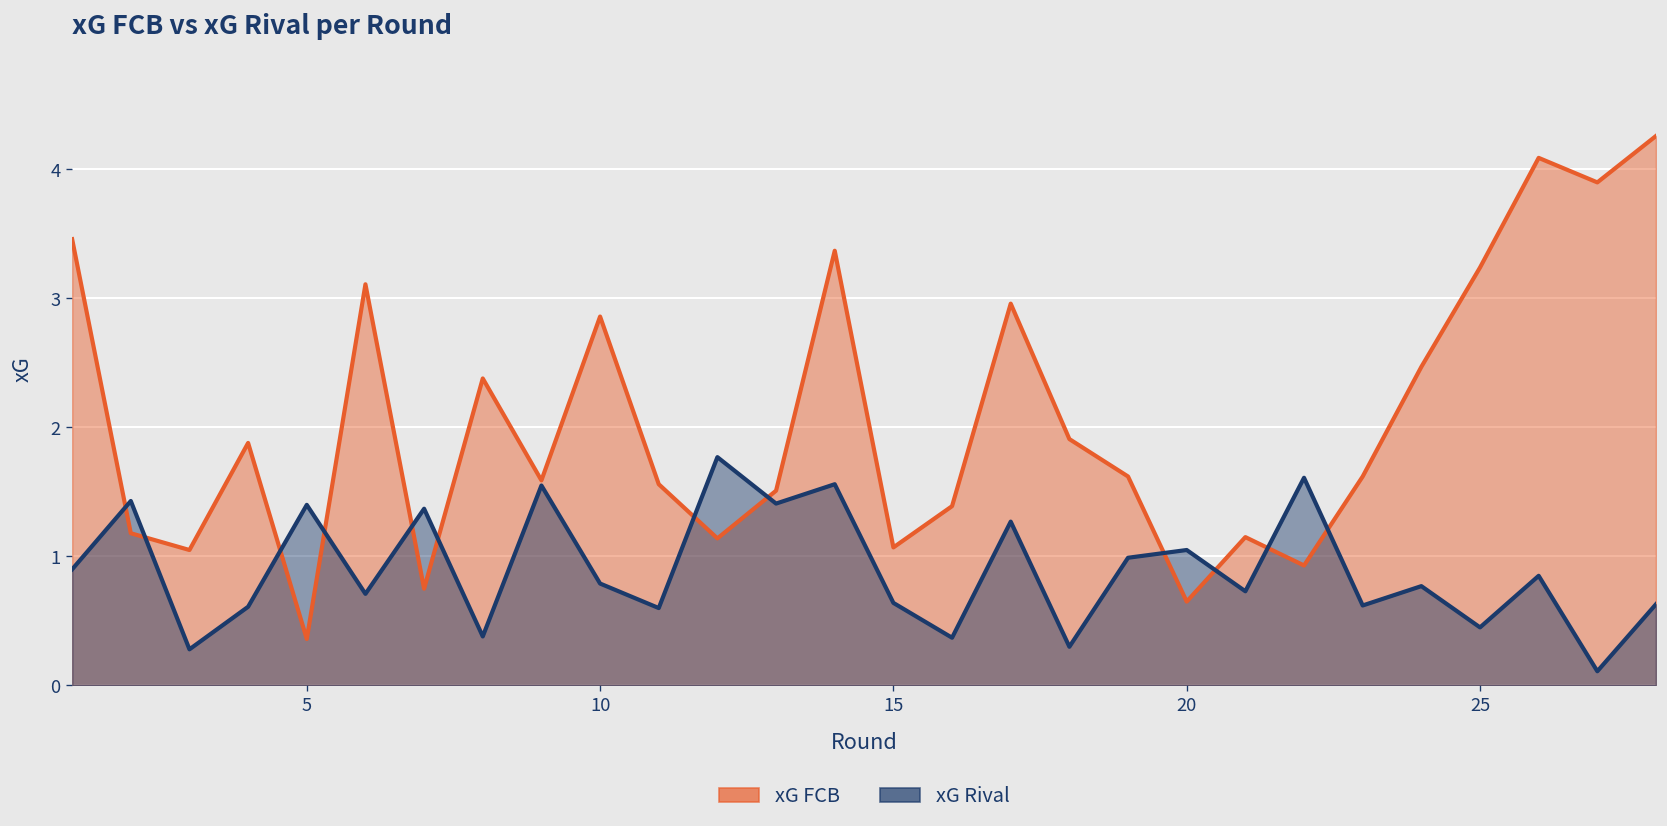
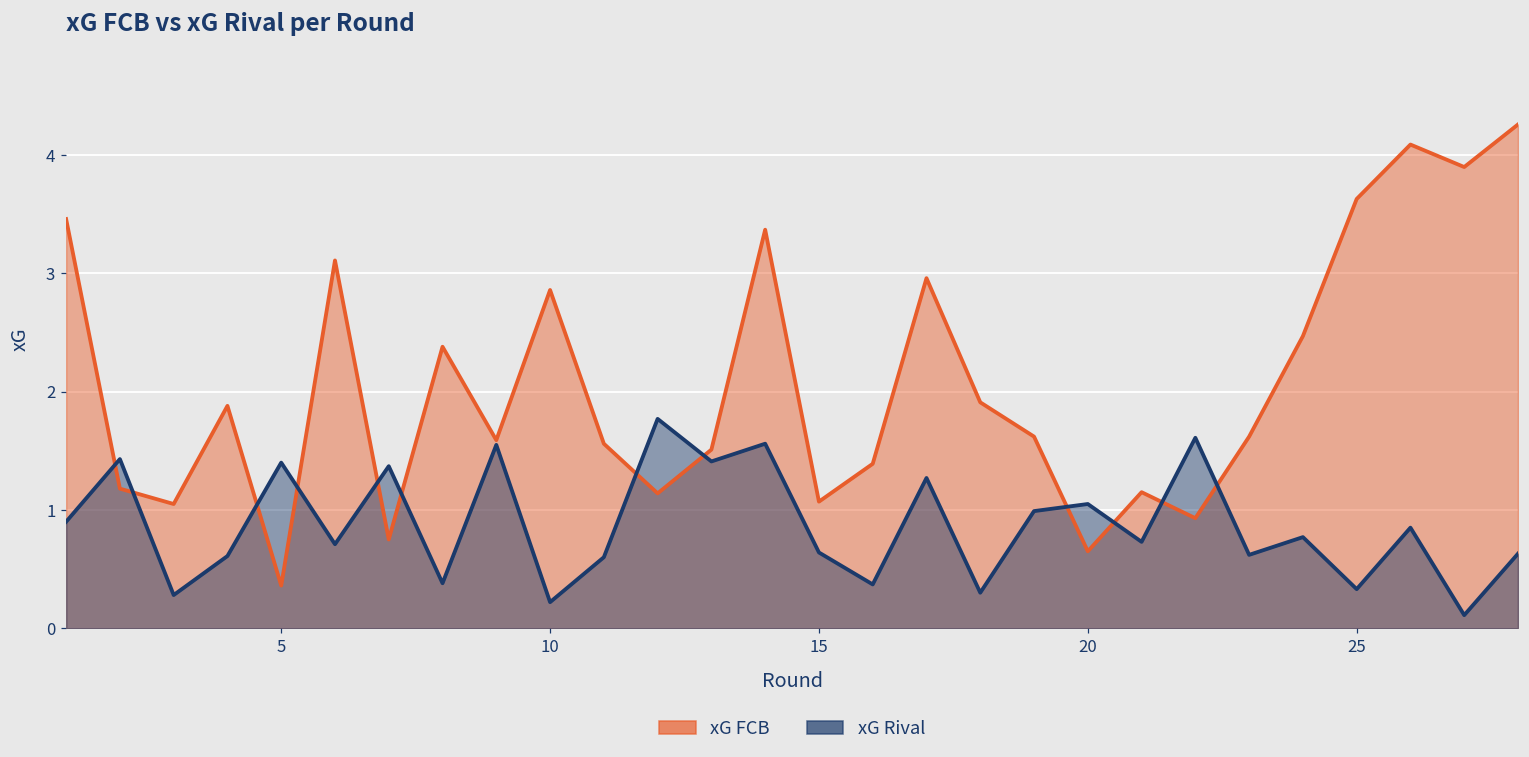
xG Rival, 10: 0.79 -> 0.22
xG FCB, 25: 3.24 -> 3.63
xG Rival, 25: 0.45 -> 0.33
